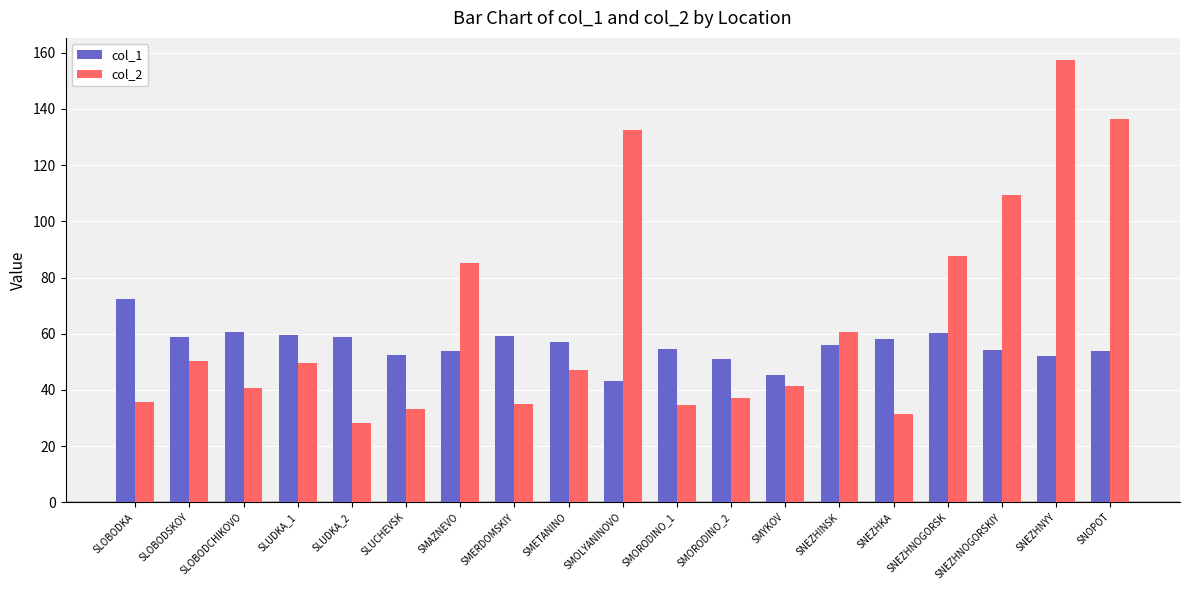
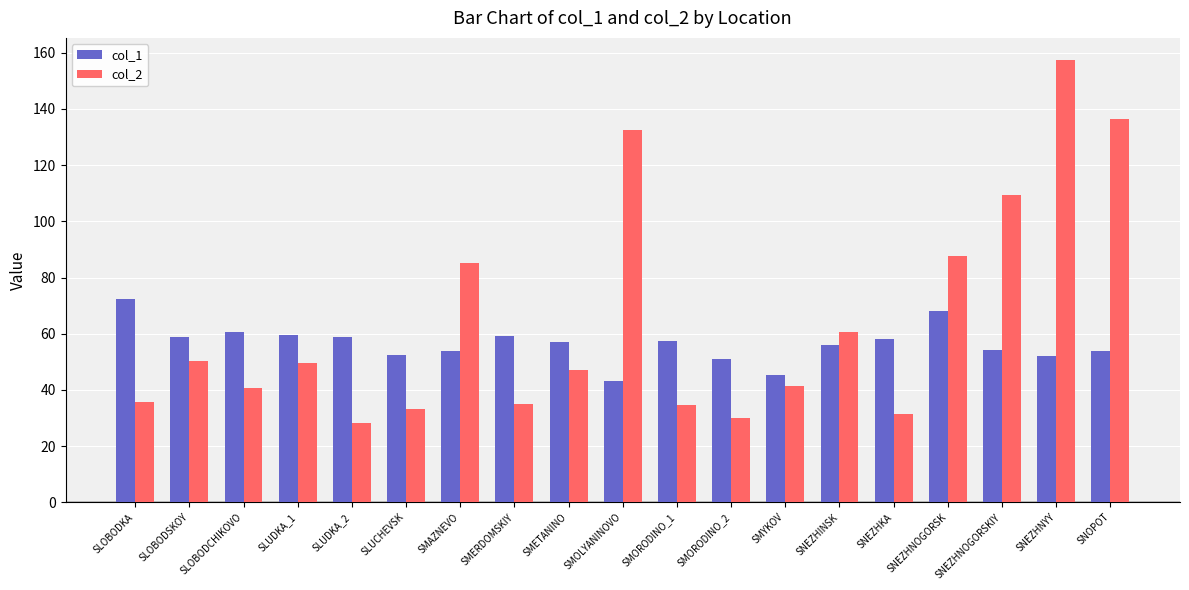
col_1, SMORODINO_1: 54 -> 57
col_2, SMORODINO_2: 37 -> 30
col_1, SNEZHNOGORSK: 60 -> 68
